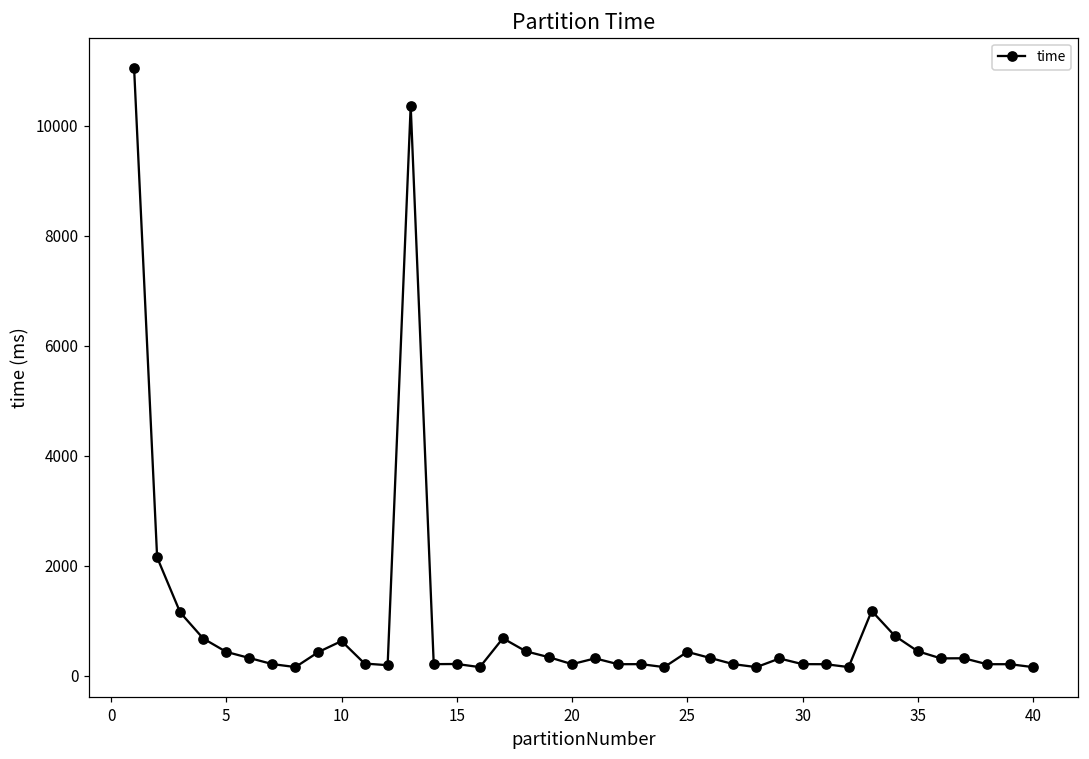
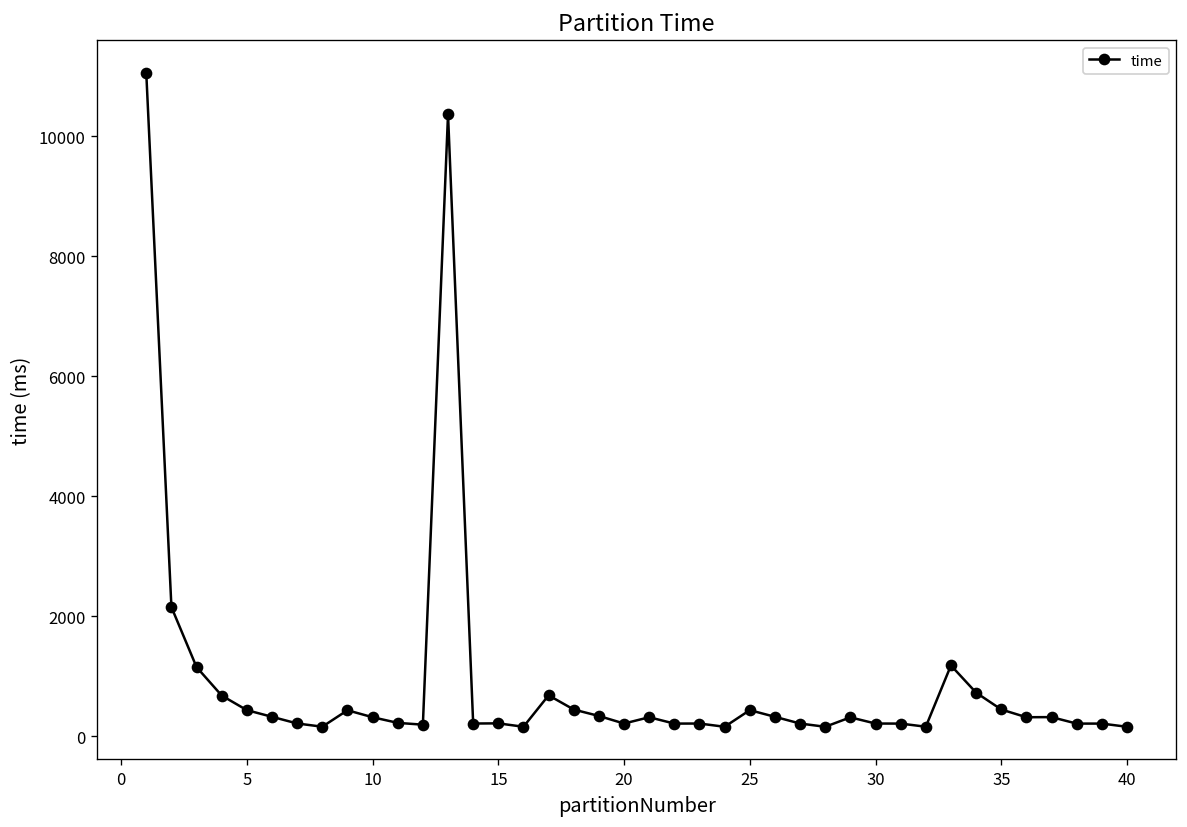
10: 600 -> 300
